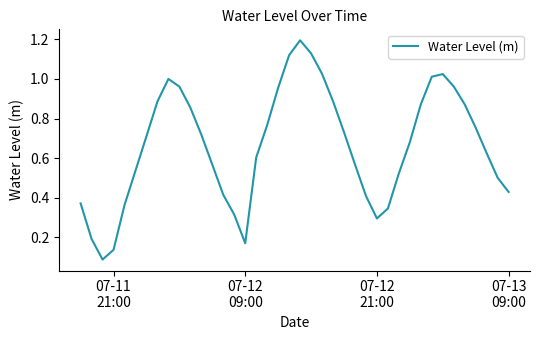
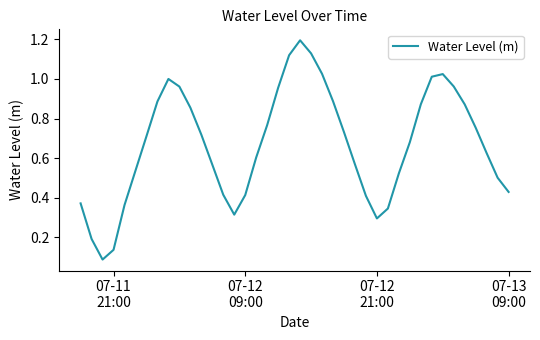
07-12 09:00: 0.17 -> 0.41
